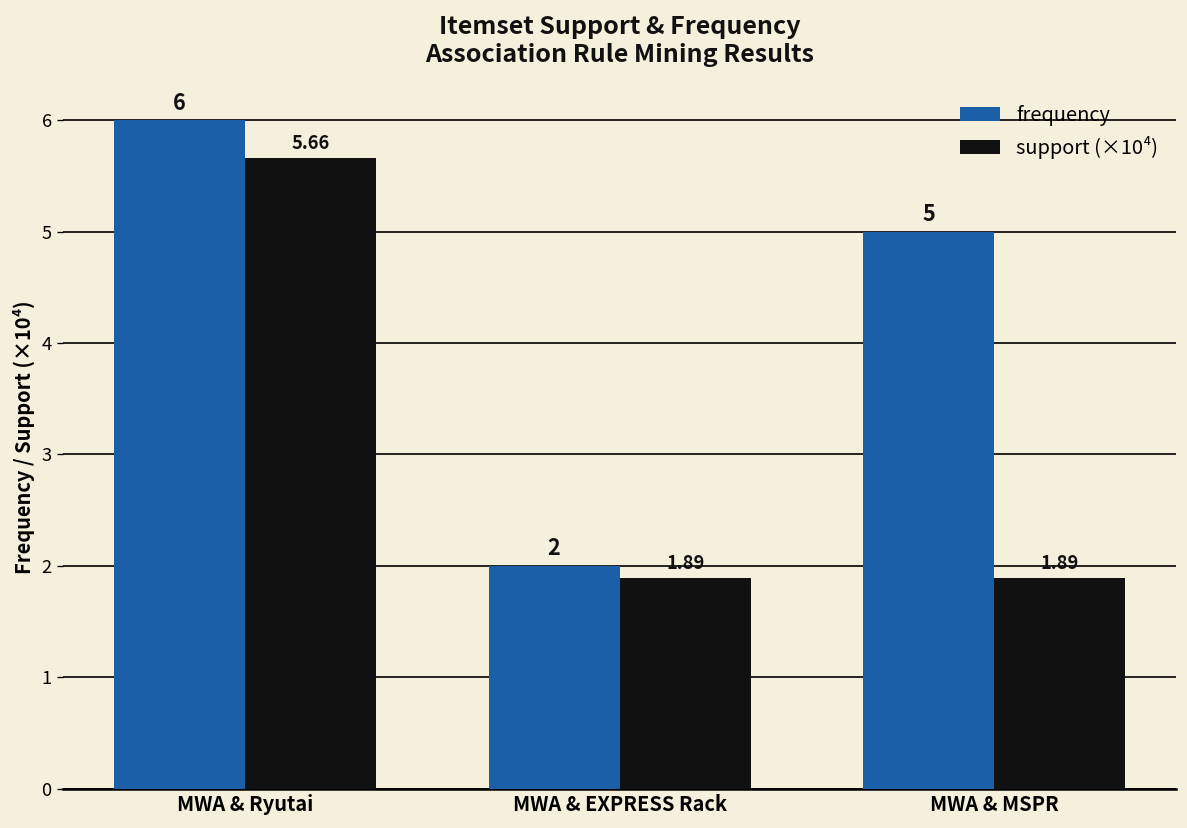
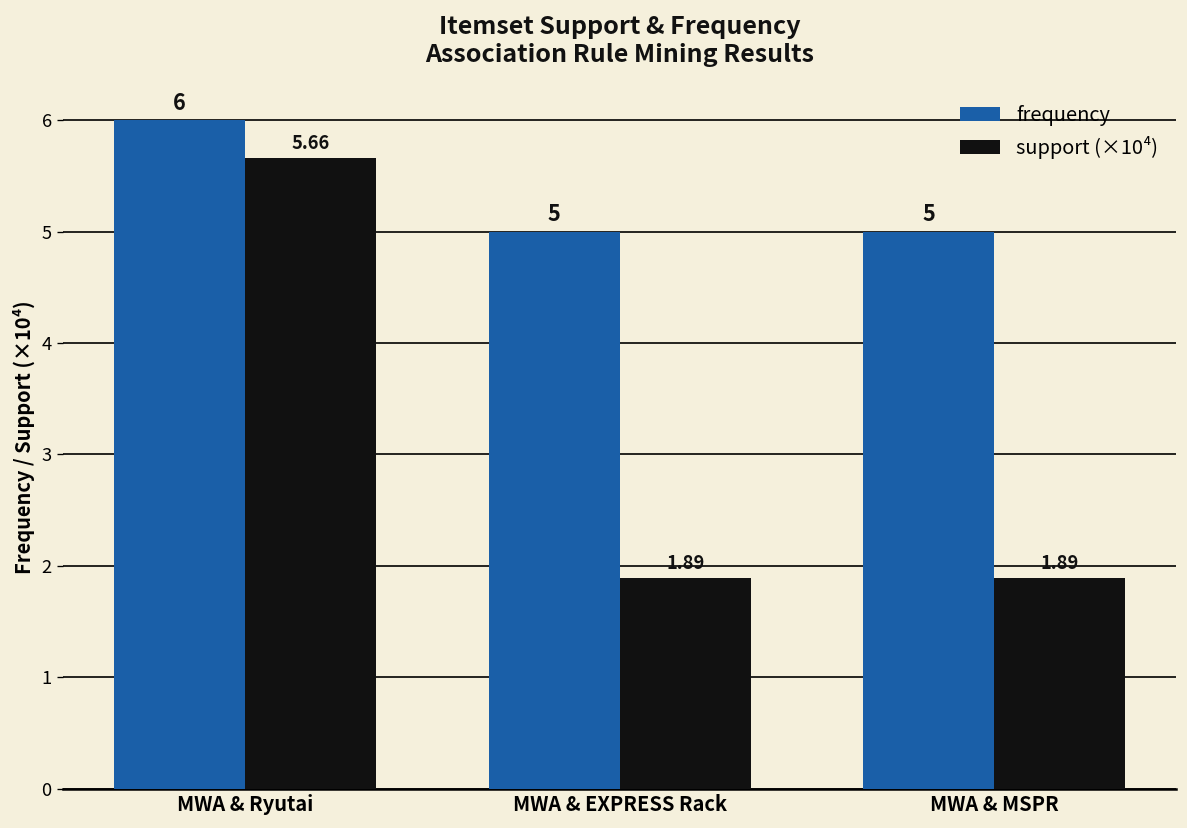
frequency, MWA & EXPRESS Rack: 2 -> 5
